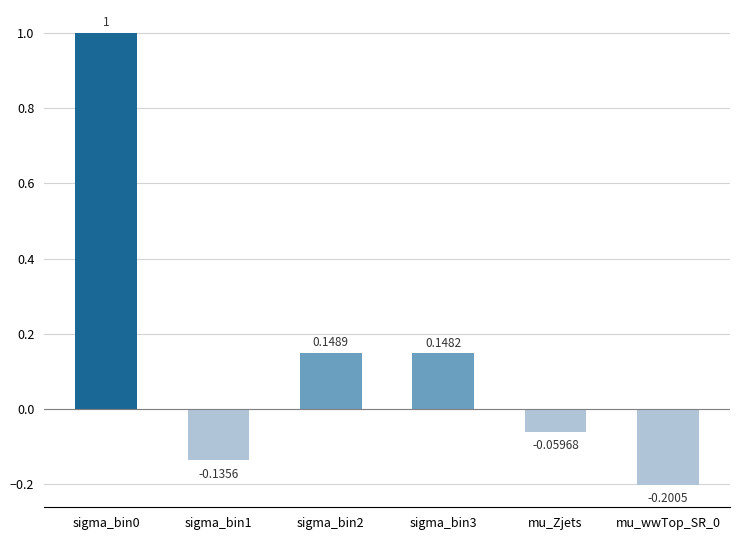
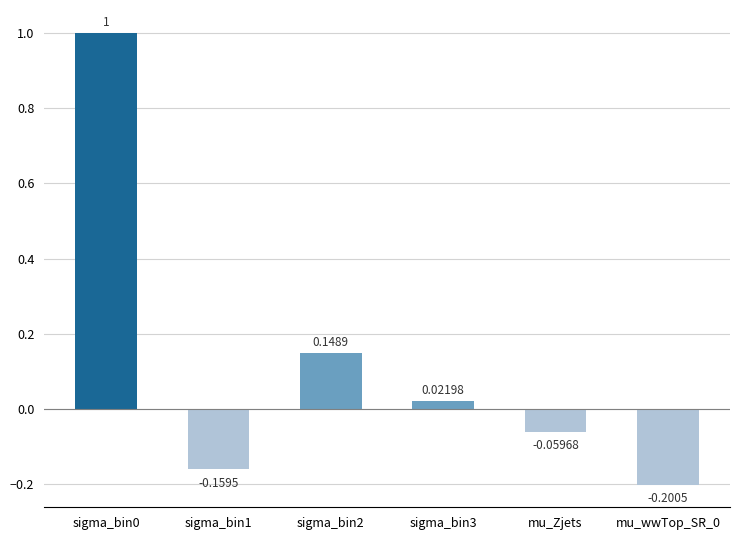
sigma_bin1: -0.1356 -> -0.1595
sigma_bin3: 0.1482 -> 0.02198
